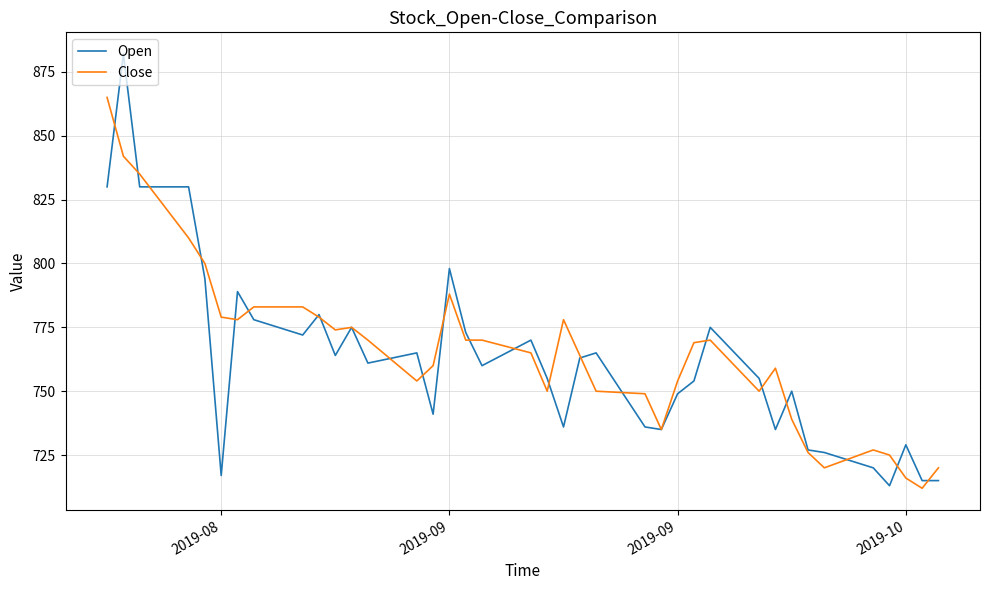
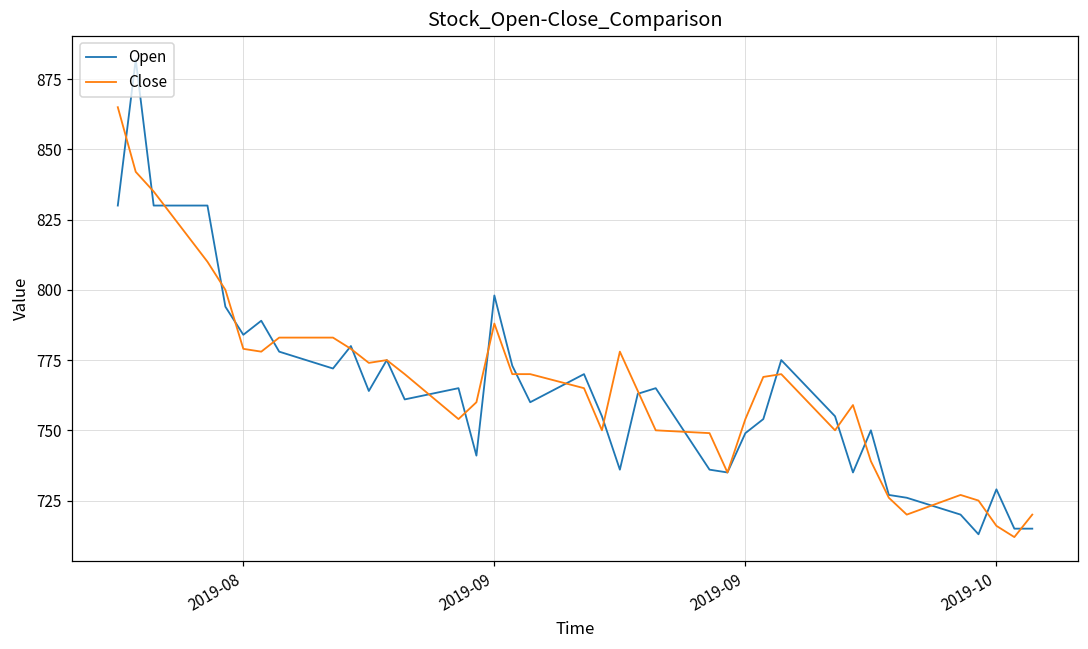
Open, 2019-08: 717 -> 784
